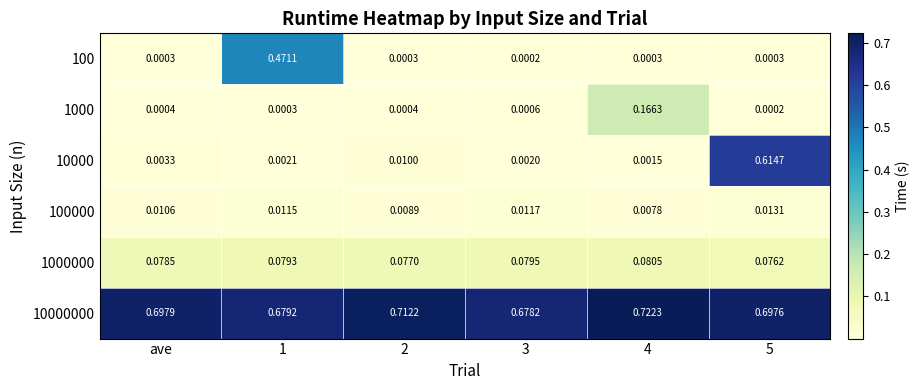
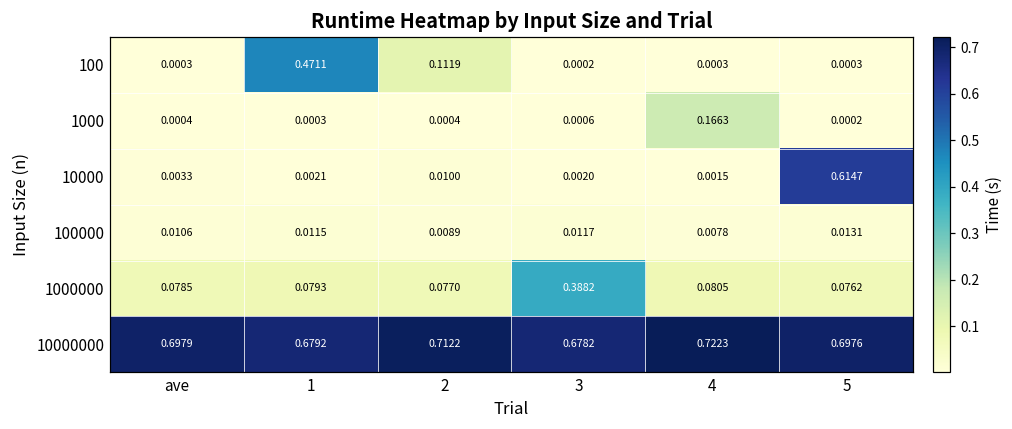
100, 2: 0.0003 -> 0.1119
1000000, 3: 0.0795 -> 0.3882
